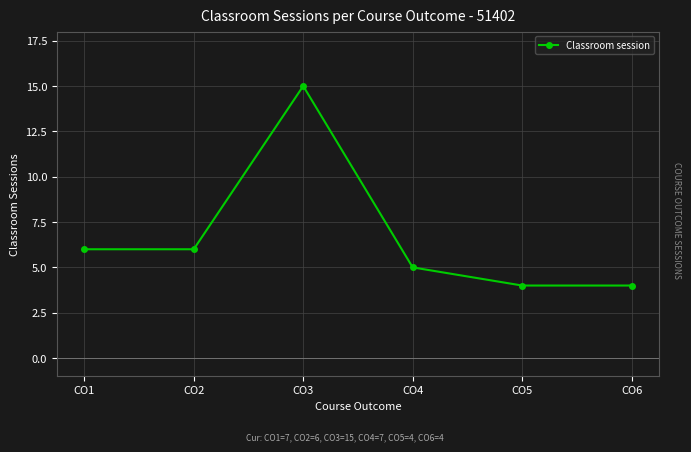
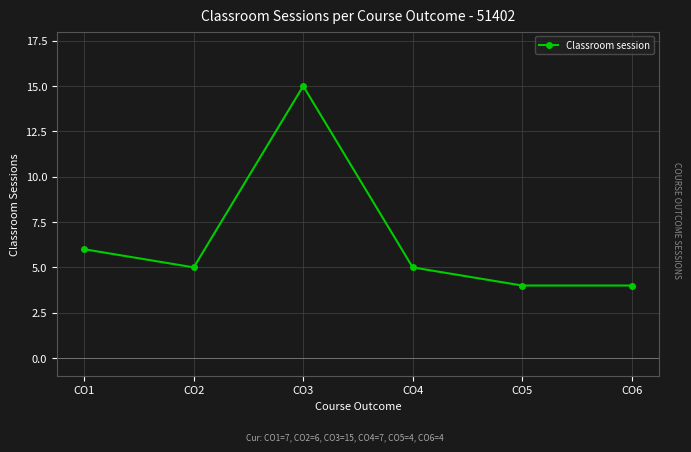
CO2: 6 -> 5
